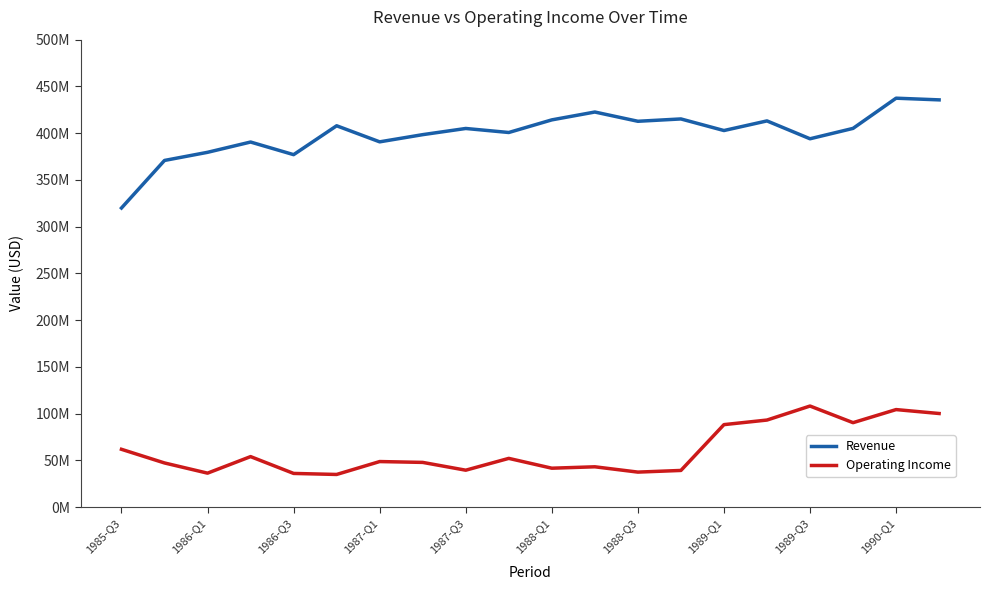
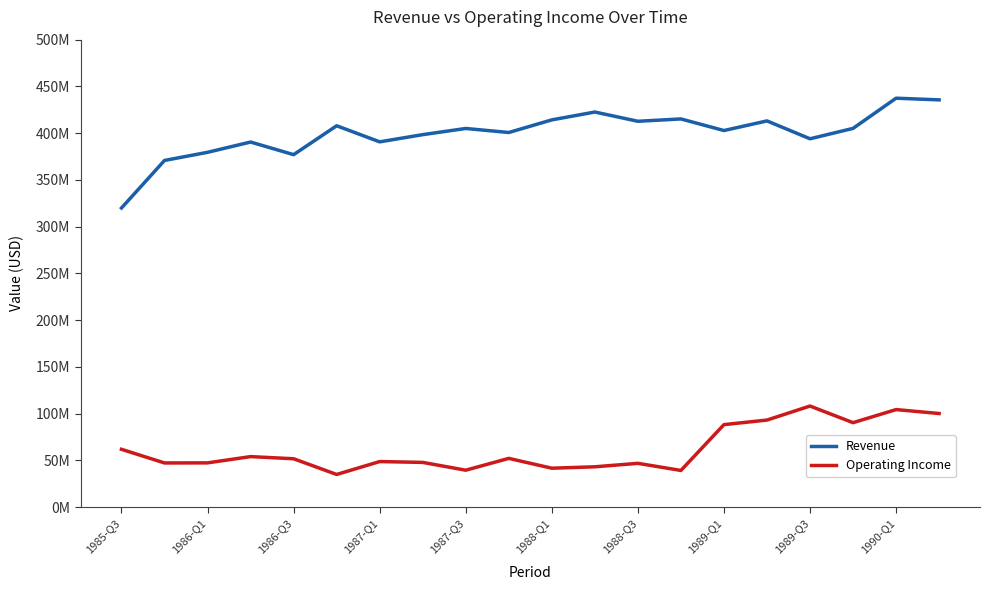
Operating Income, 1986-Q1: 40000000 -> 50000000
Operating Income, 1986-Q3: 40000000 -> 50000000
Operating Income, 1988-Q3: 40000000 -> 50000000
